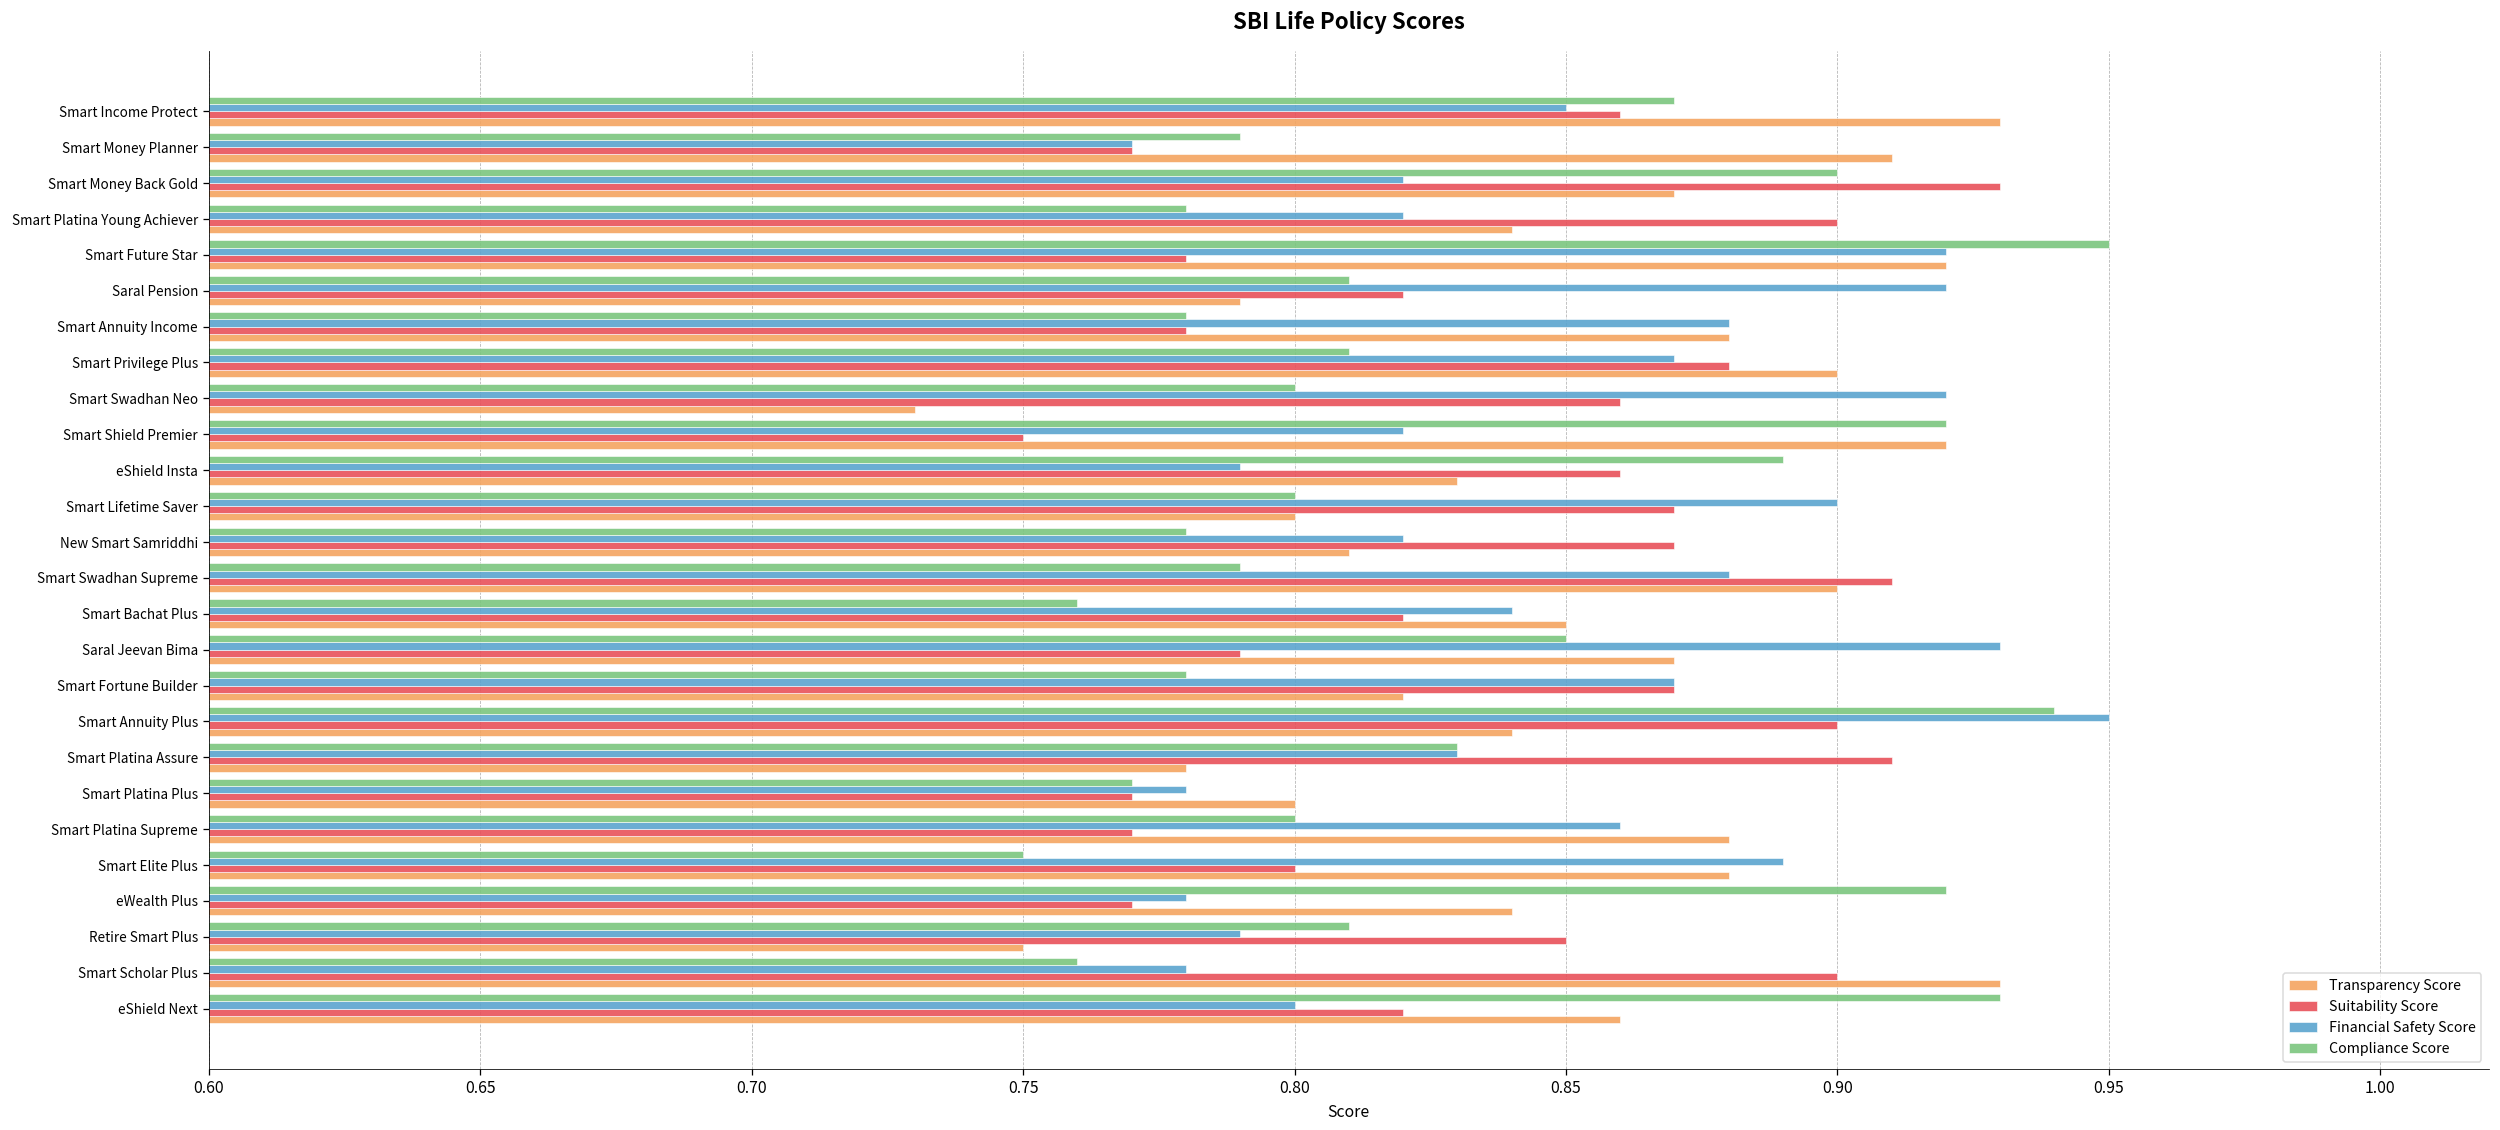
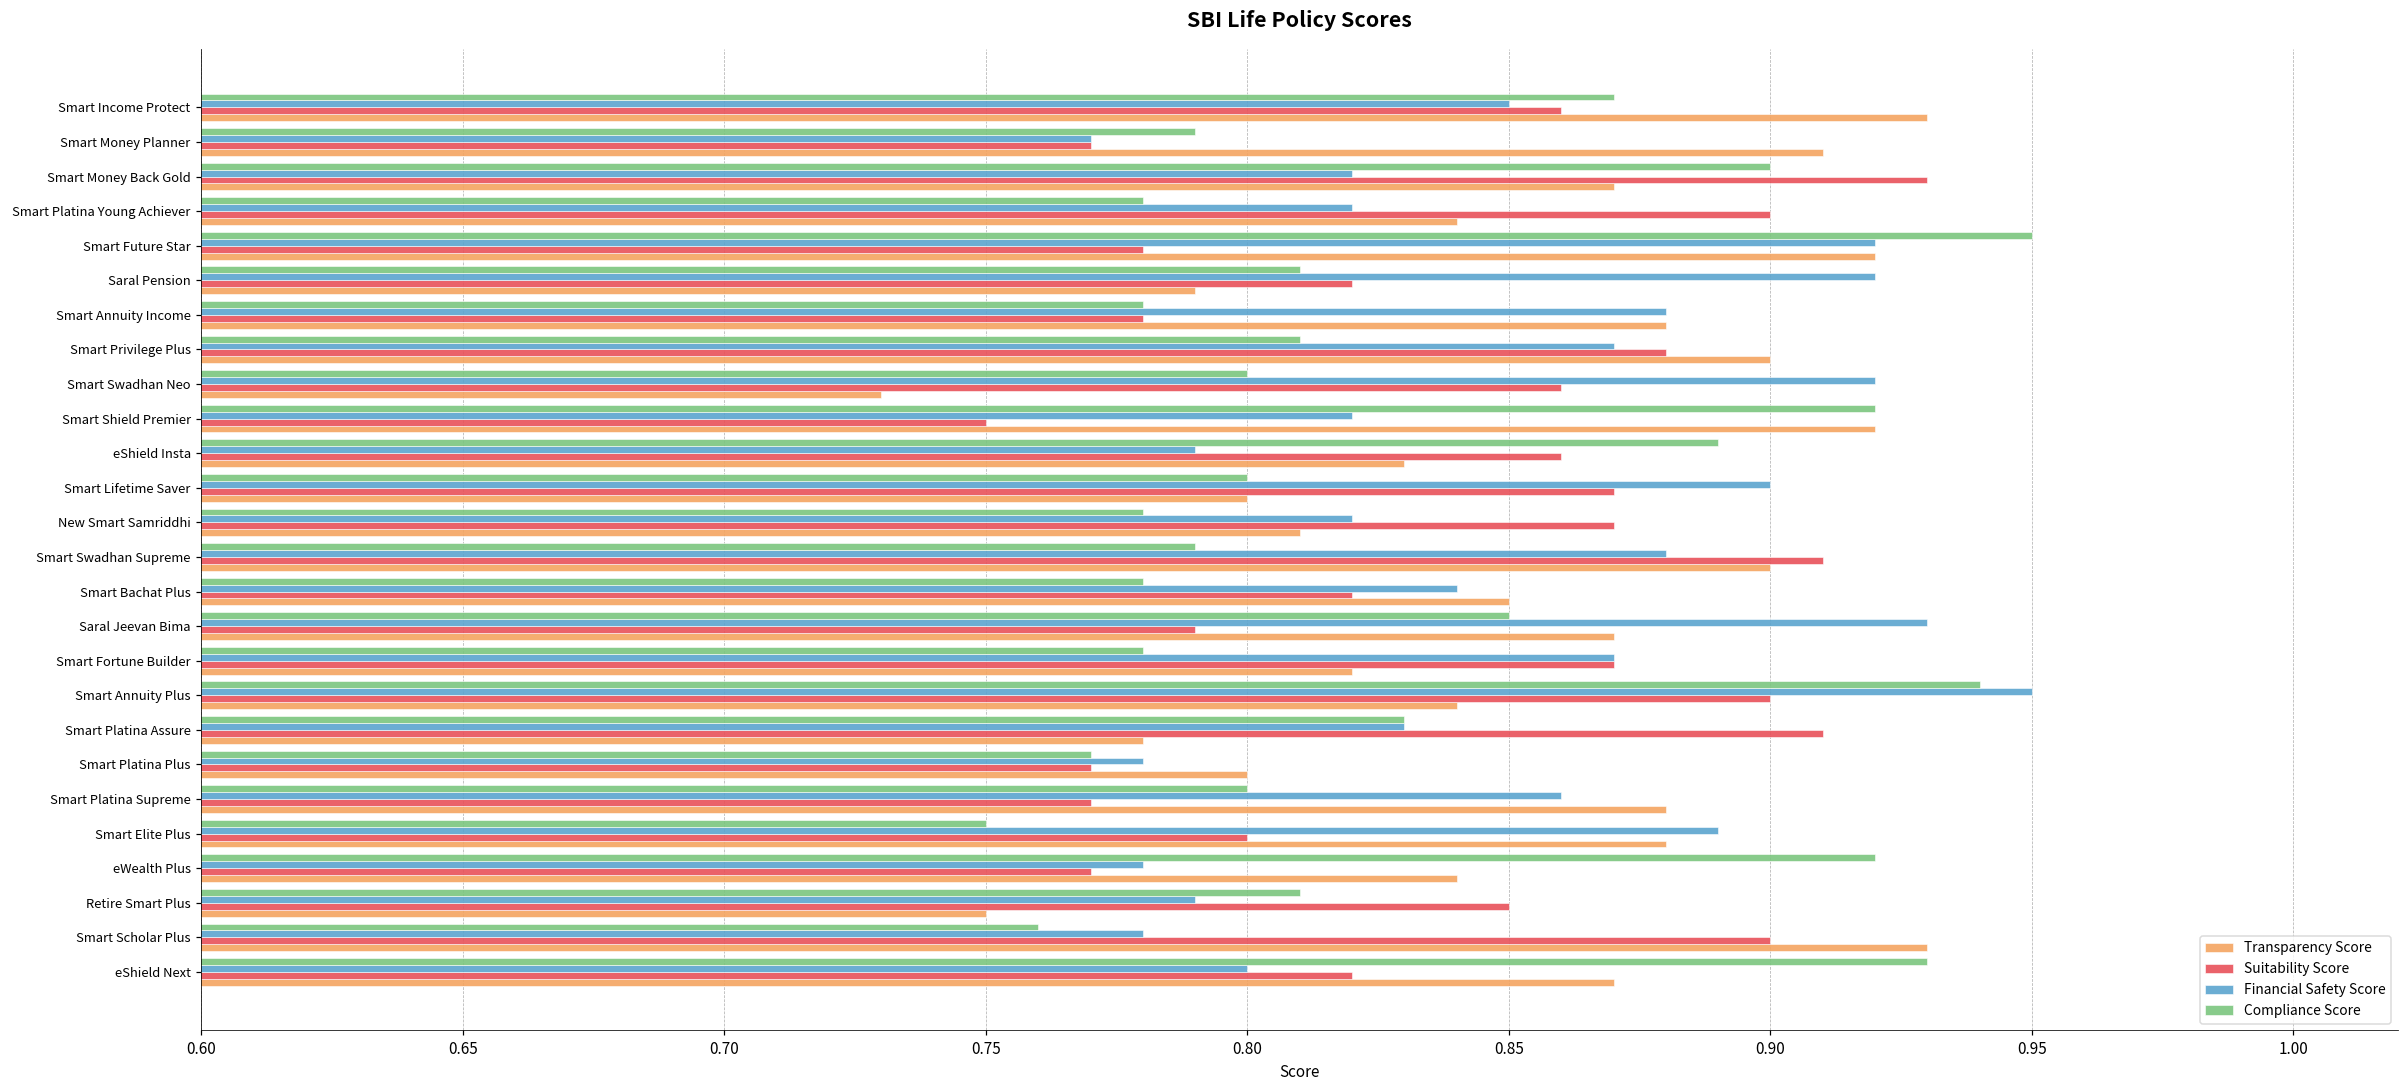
Compliance Score, Smart Bachat Plus: 0.76 -> 0.78
Transparency Score, eShield Next: 0.86 -> 0.87
